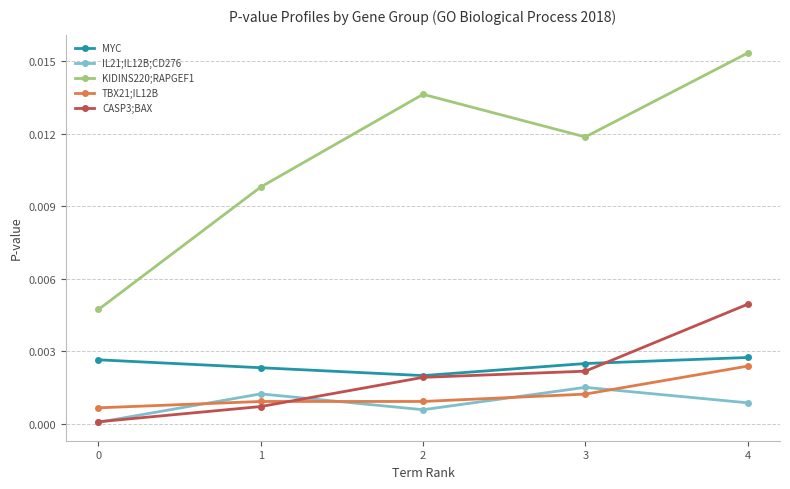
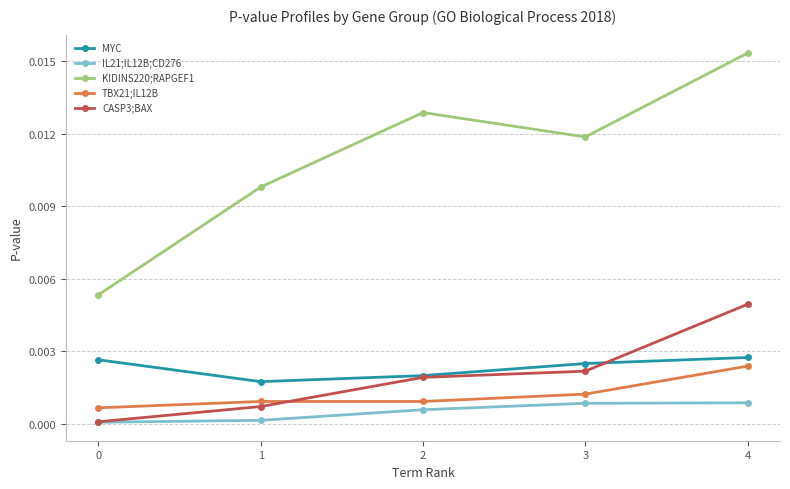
KIDINS220;RAPGEF1, 0: 0.0047 -> 0.0053
MYC, 1: 0.0023 -> 0.0017
IL21;IL12B;CD276, 1: 0.0012 -> 0.0002
KIDINS220;RAPGEF1, 2: 0.0136 -> 0.0129
IL21;IL12B;CD276, 3: 0.0015 -> 0.0009
